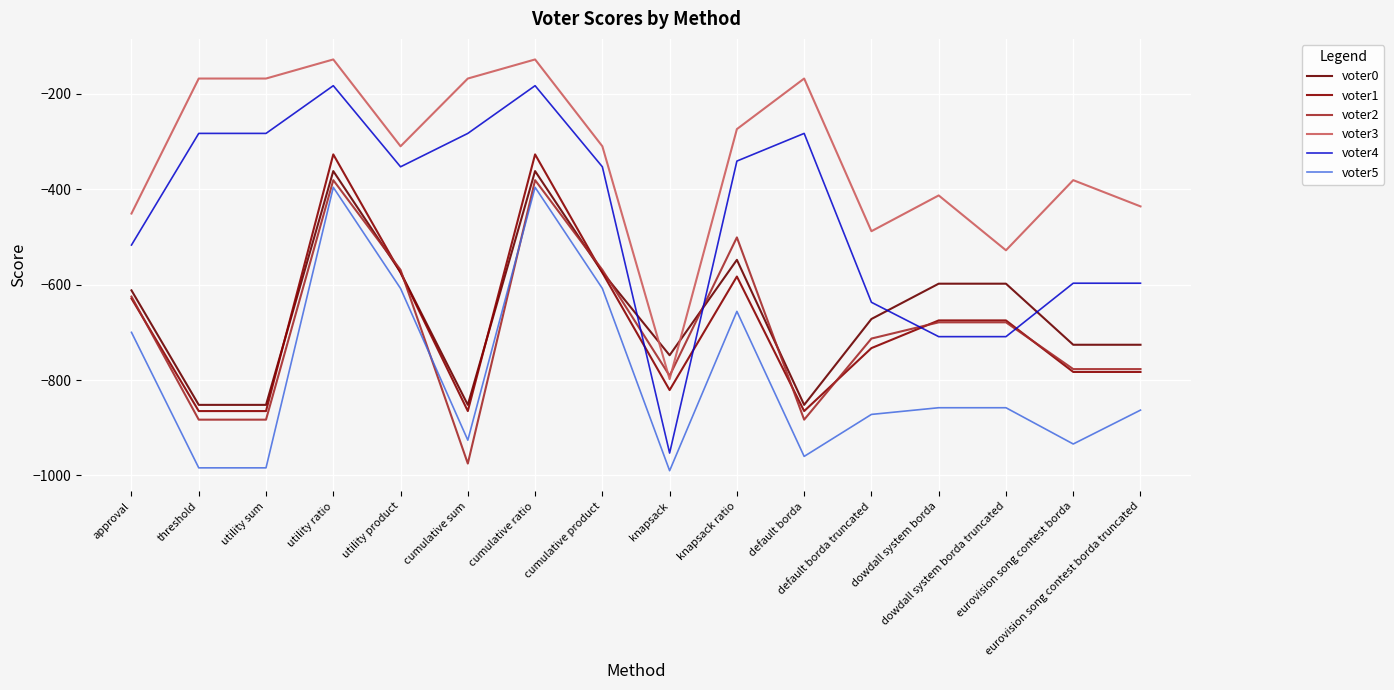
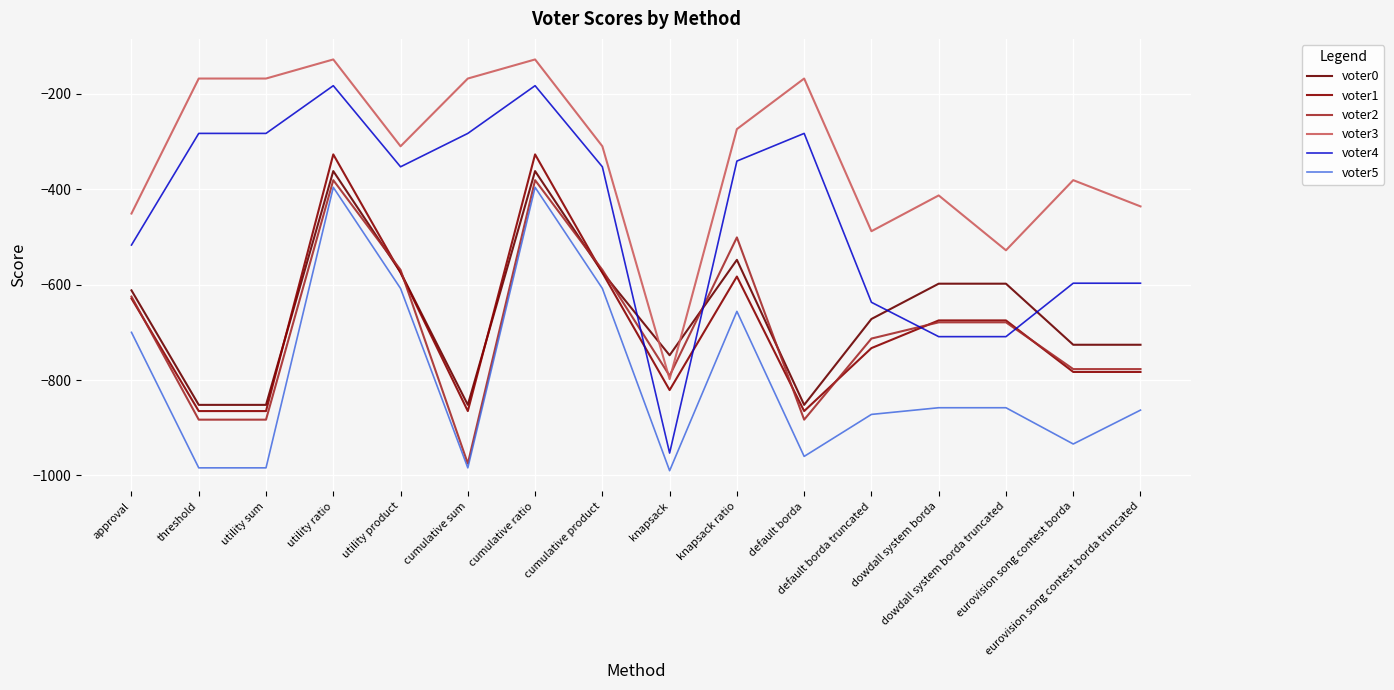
voter5, cumulative sum: -930 -> -980
